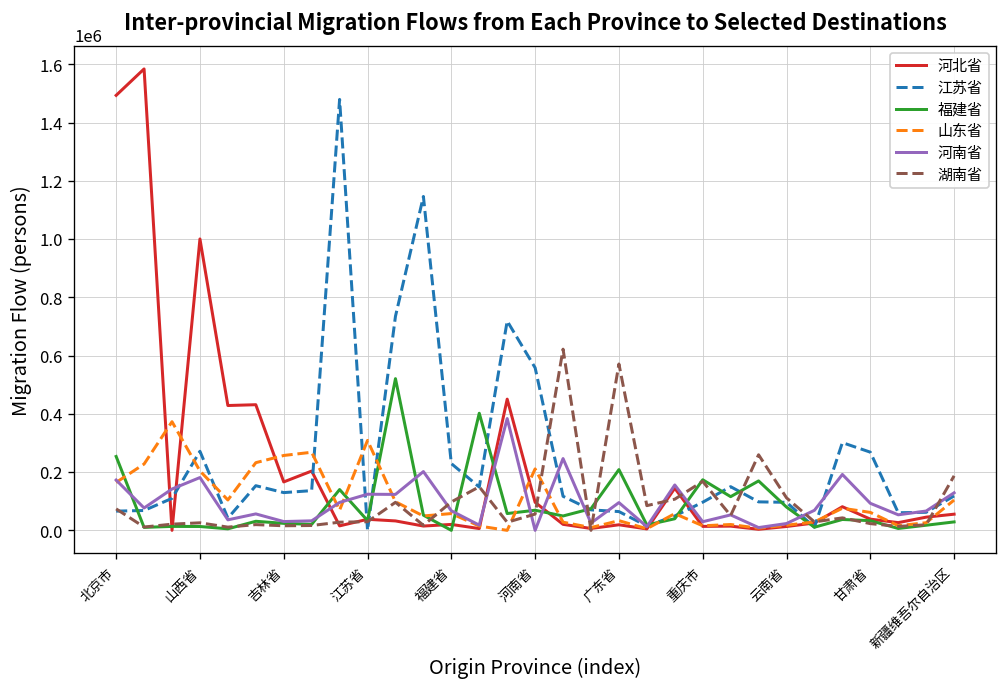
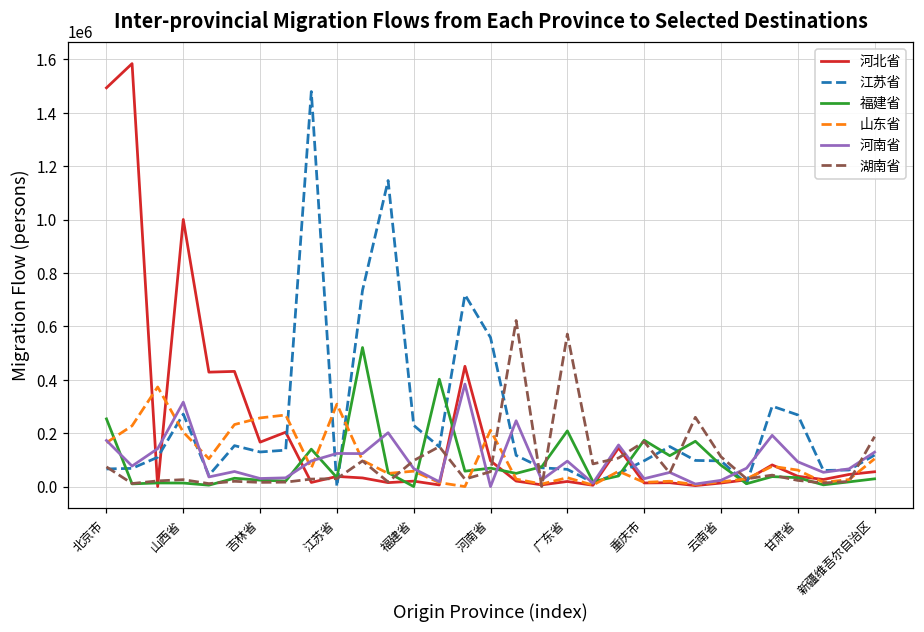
河南省, 山西省: 180000 -> 320000
